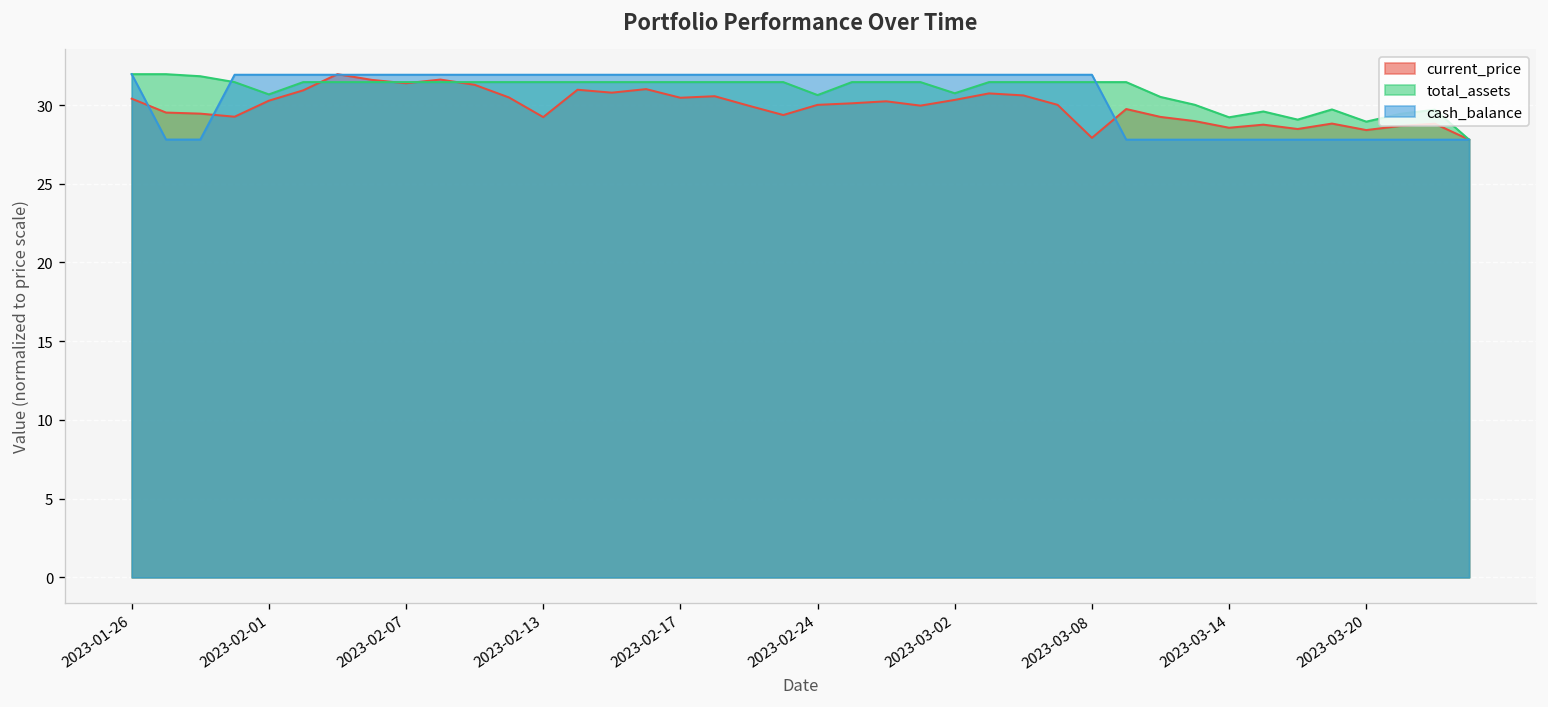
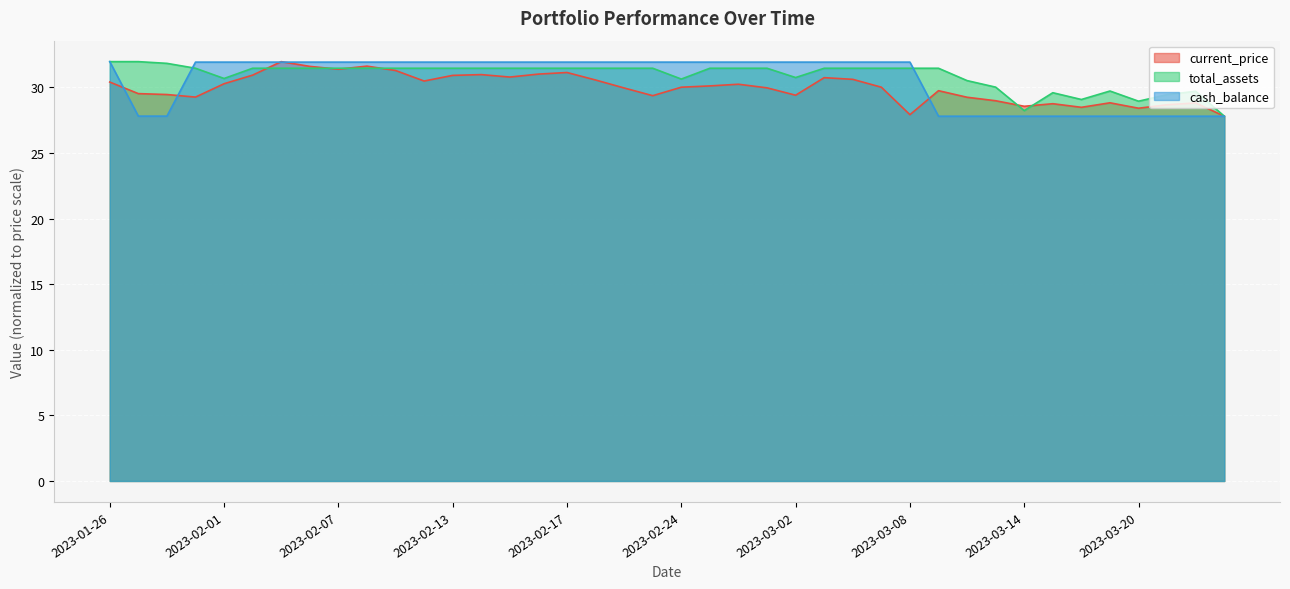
current_price, 2023-02-13: 29.2 -> 30.9
current_price, 2023-02-17: 30.5 -> 31.1
current_price, 2023-03-02: 30.3 -> 29.4
total_assets, 2023-03-14: 29.2 -> 28.2
